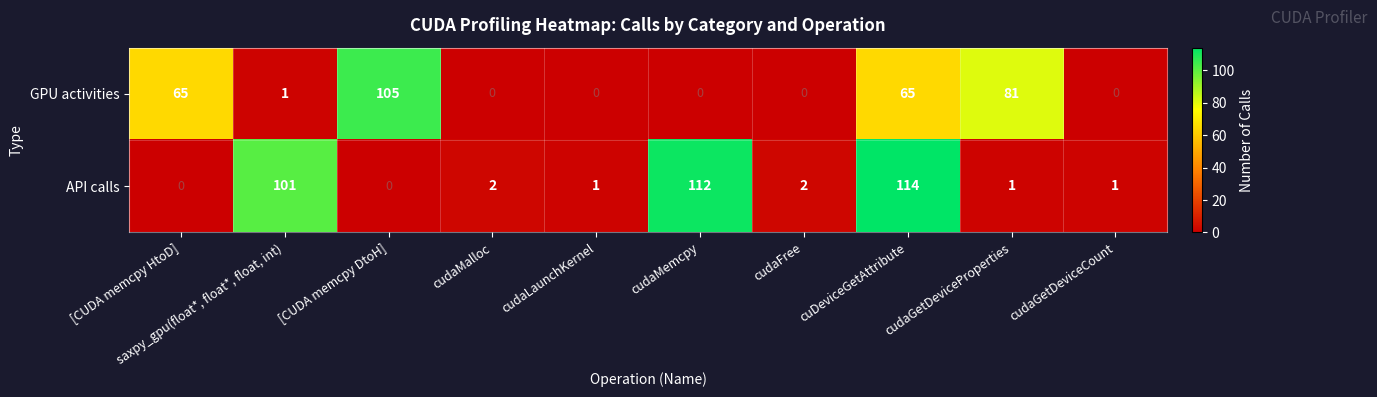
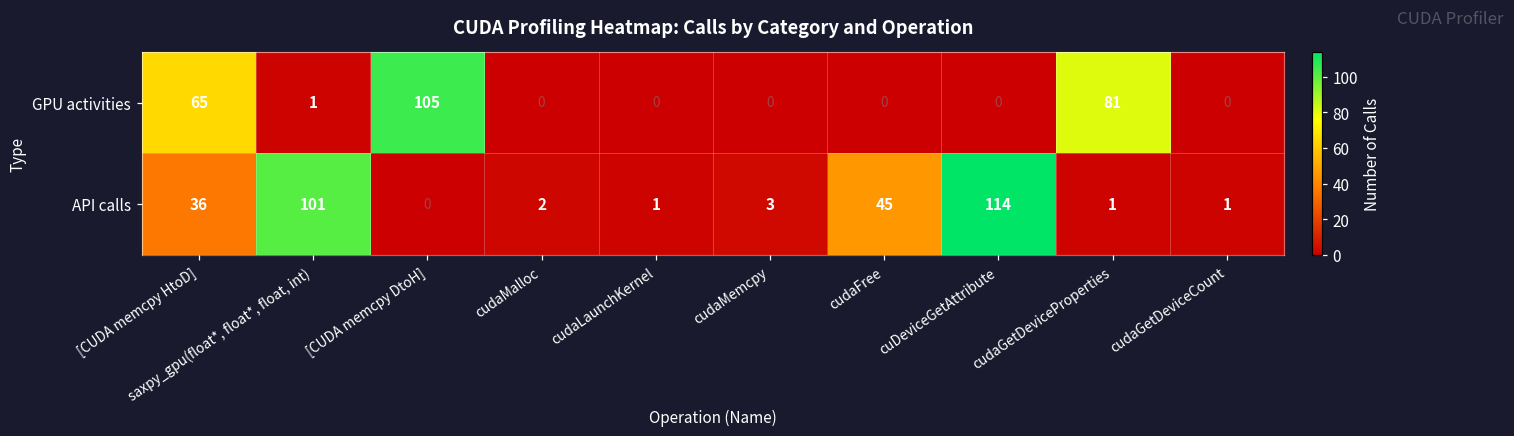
GPU activities, cuDeviceGetAttribute: 65 -> 0
API calls, [CUDA memcpy HtoD]: 0 -> 36
API calls, cudaMemcpy: 112 -> 3
API calls, cudaFree: 2 -> 45
